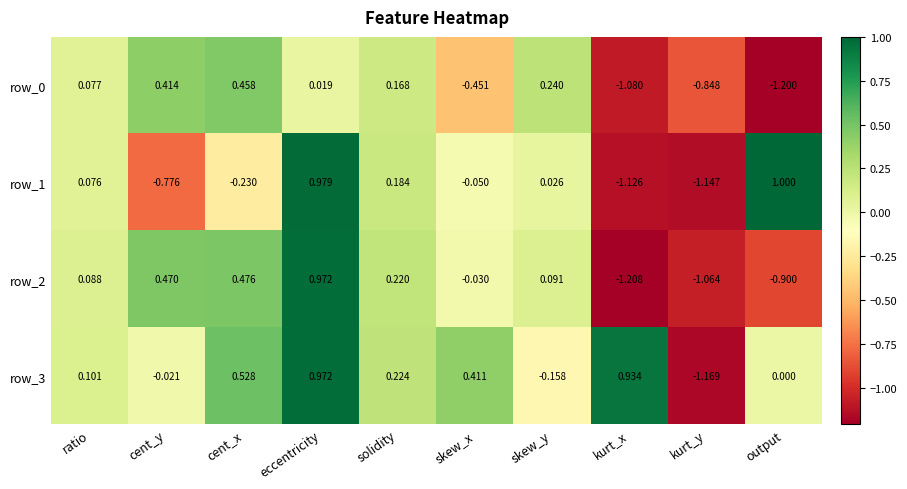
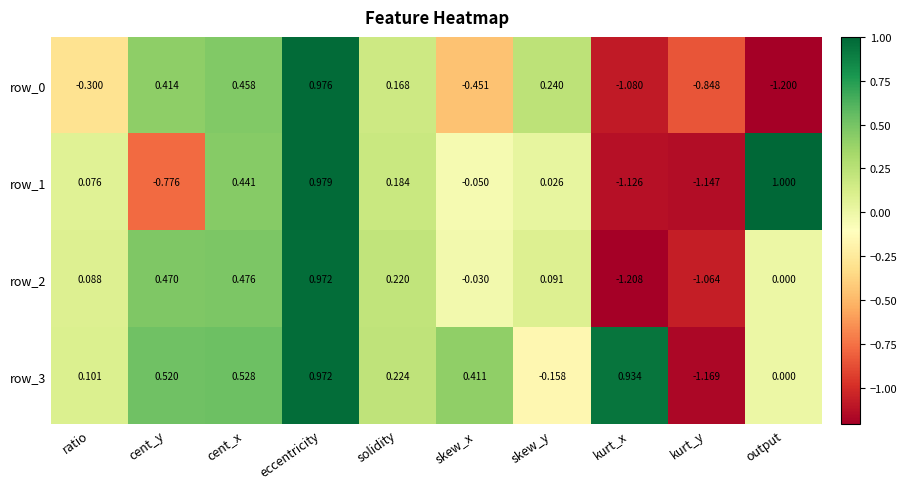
row_0, ratio: 0.077 -> -0.300
row_0, eccentricity: 0.019 -> 0.976
row_1, cent_x: -0.230 -> 0.441
row_2, output: -0.900 -> 0.000
row_3, cent_y: -0.021 -> 0.520
